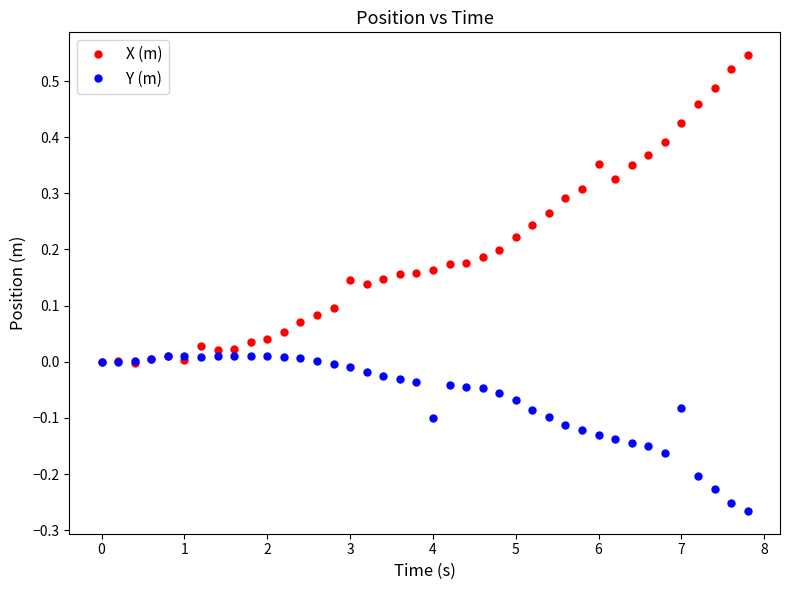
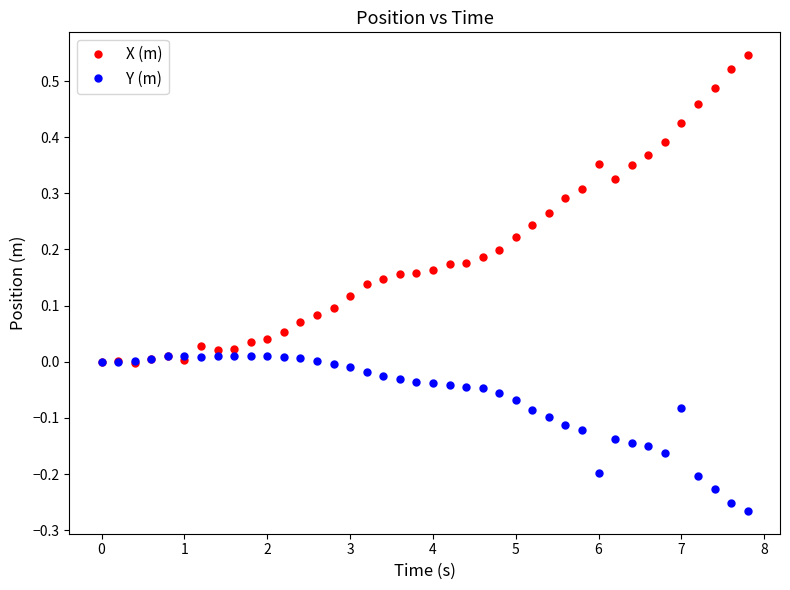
X (m), 3: 0.15 -> 0.12
Y (m), 4: -0.10 -> -0.04
Y (m), 6: -0.13 -> -0.20
